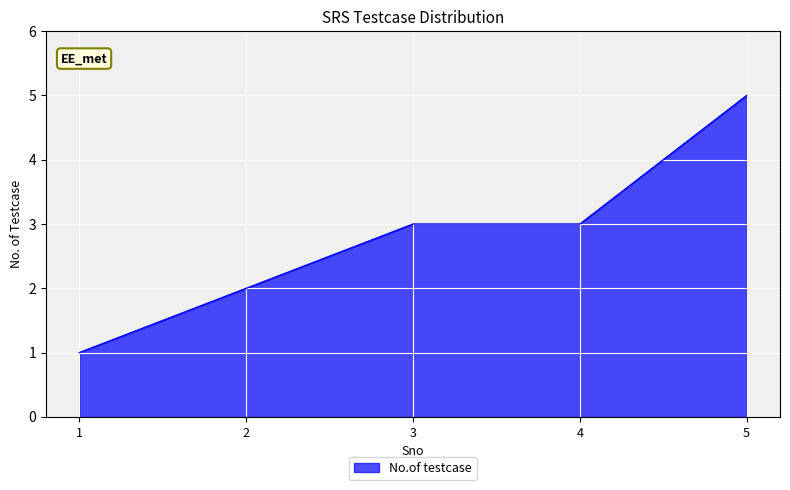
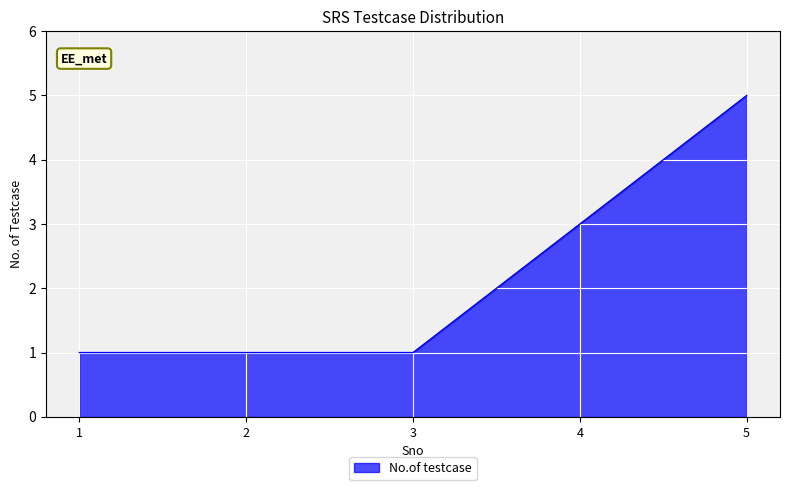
2: 2 -> 1
3: 3 -> 1
